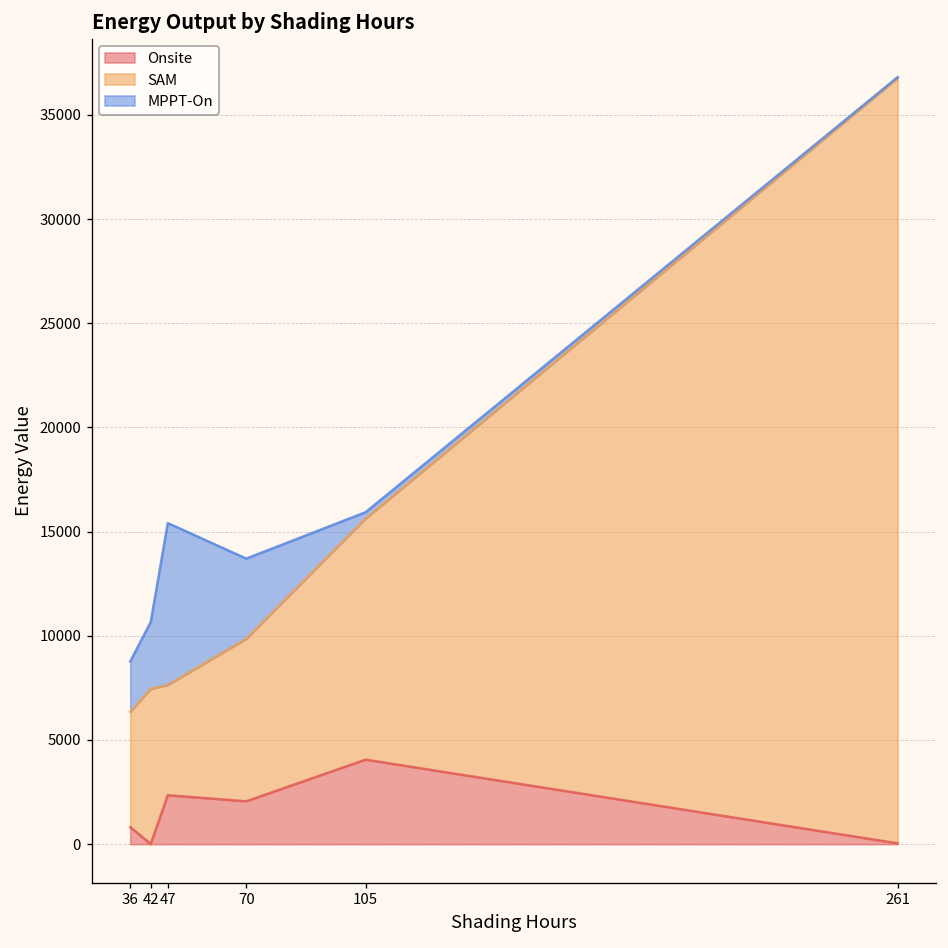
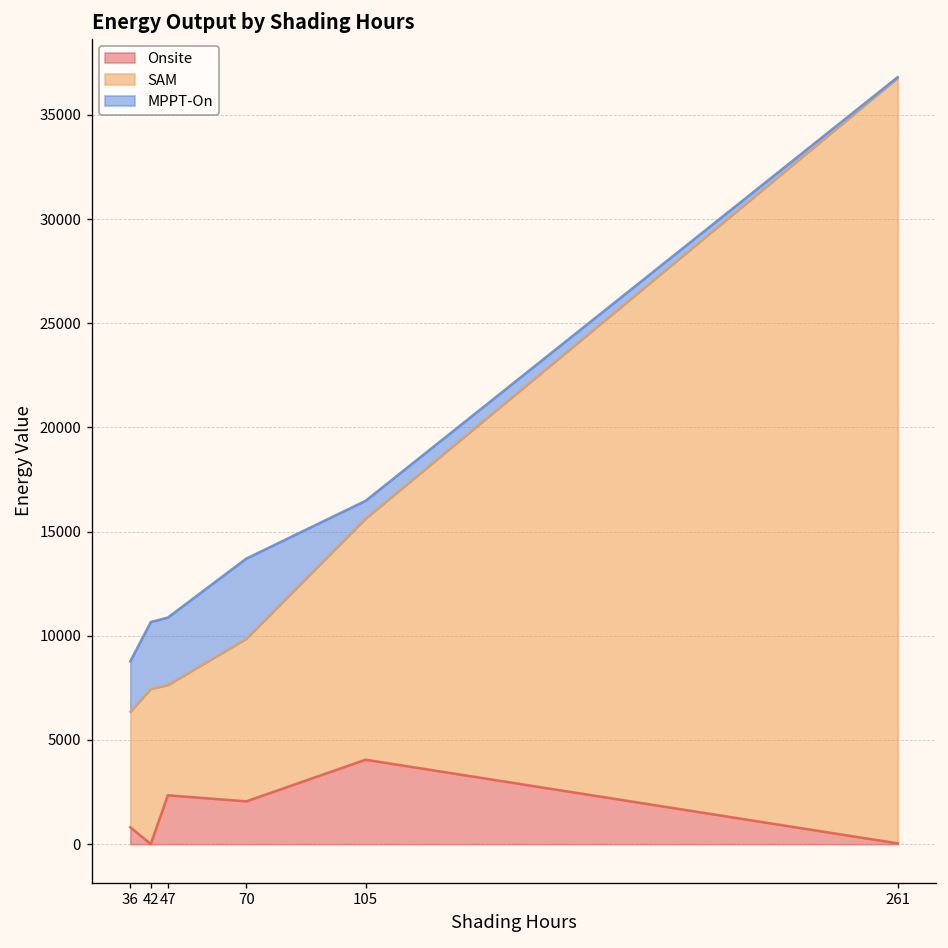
MPPT-On, 47: 7800 -> 3200
MPPT-On, 105: 300 -> 900
